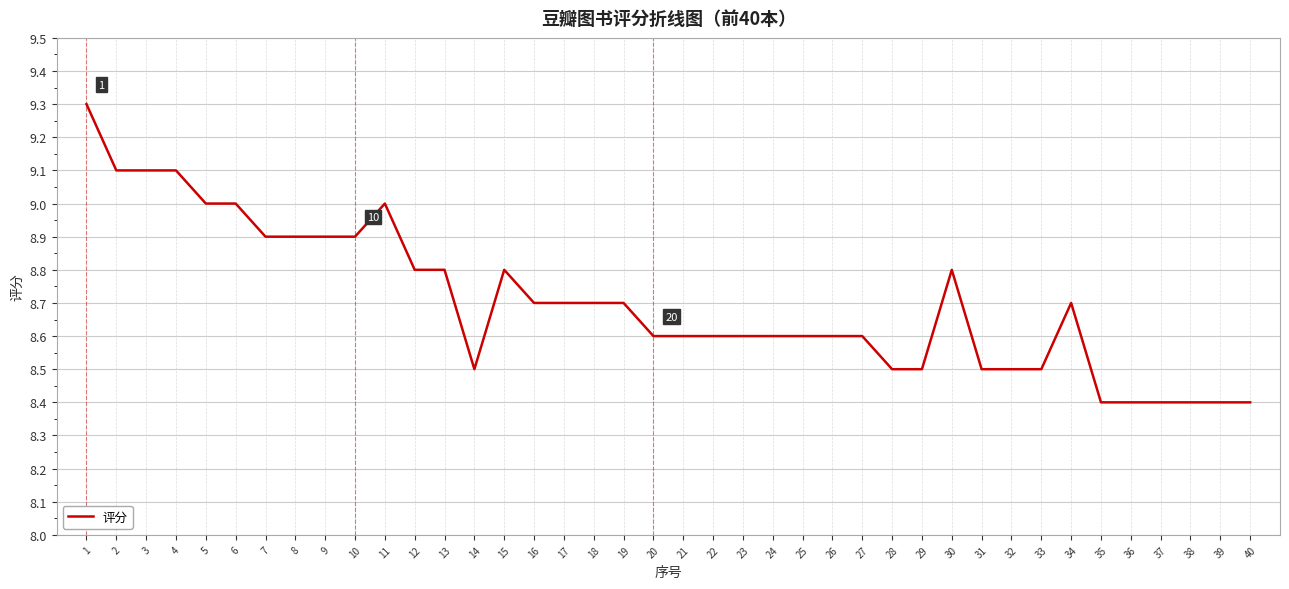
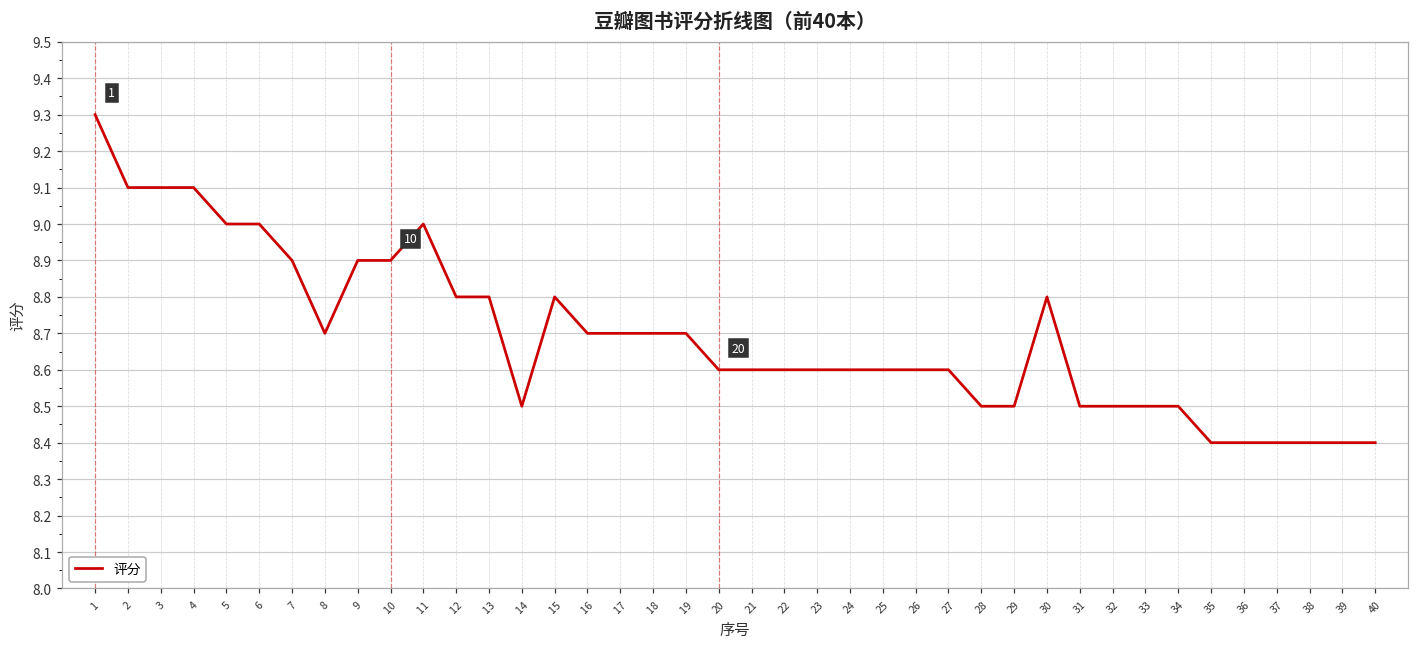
8: 8.9 -> 8.7
34: 8.7 -> 8.5
